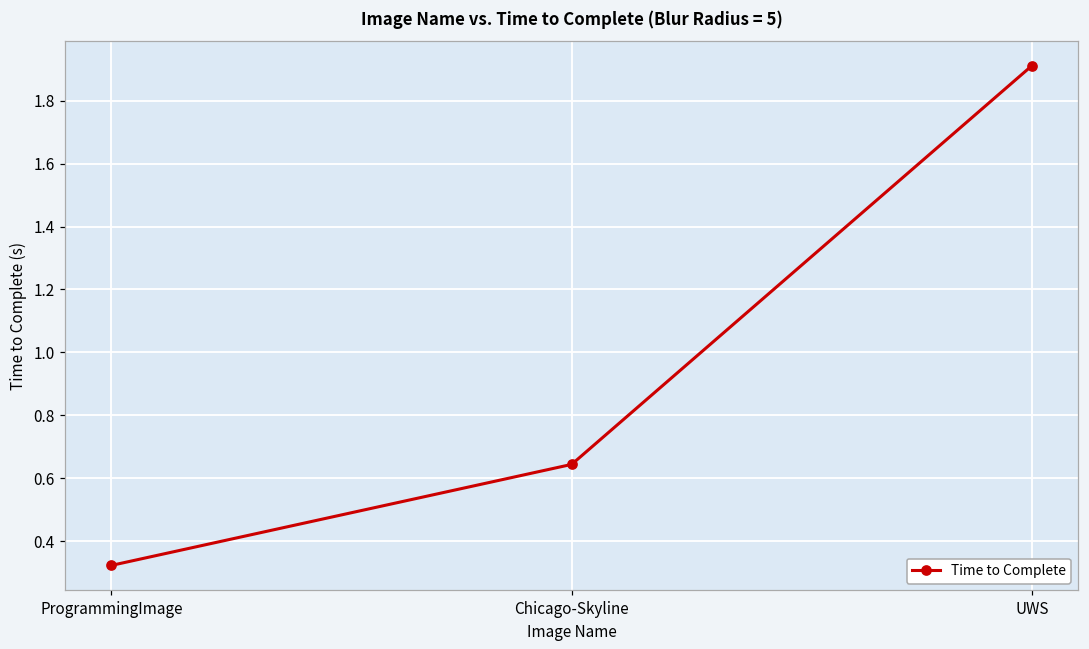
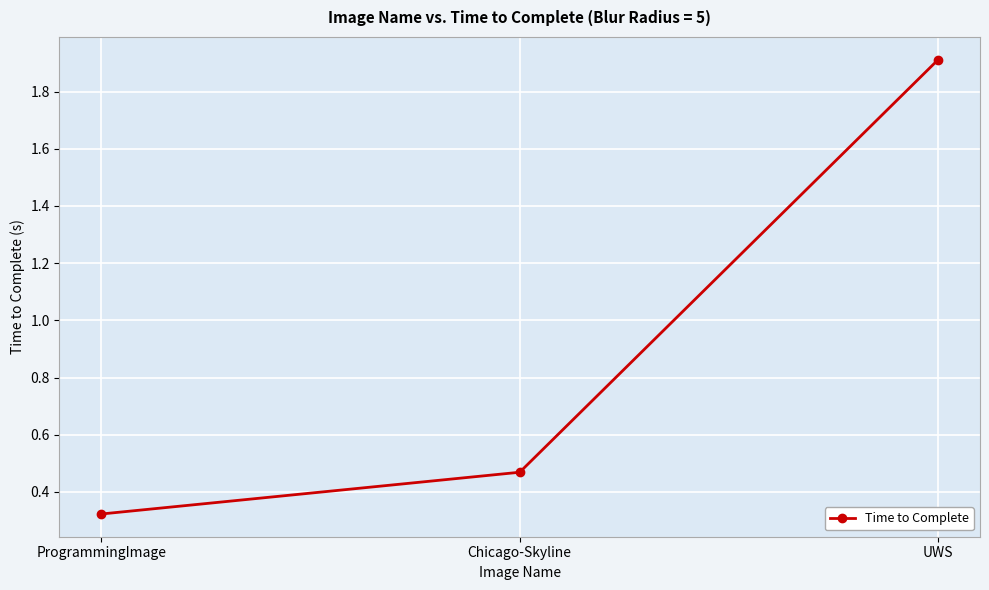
Chicago-Skyline: 0.64 -> 0.47
